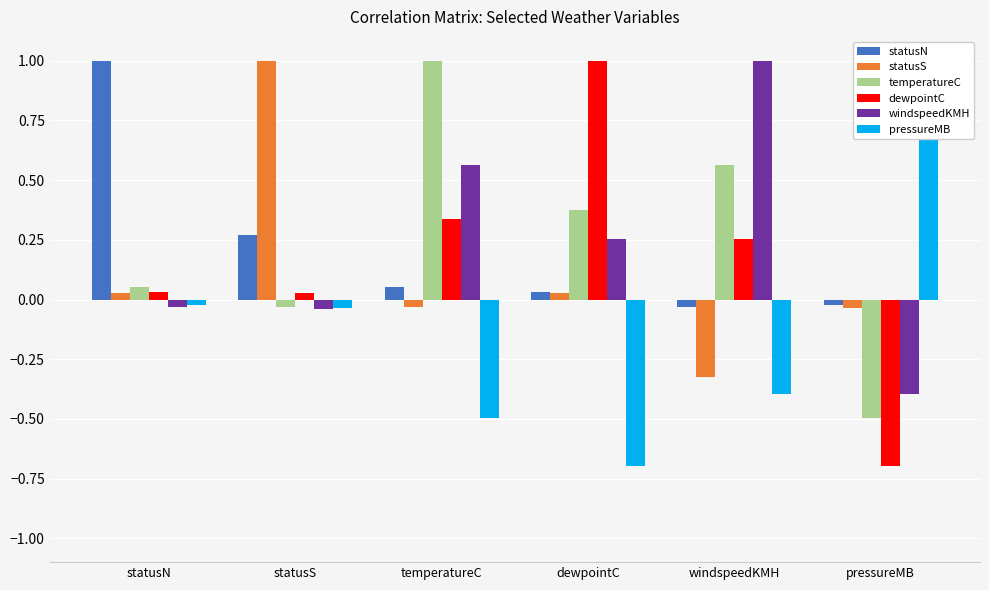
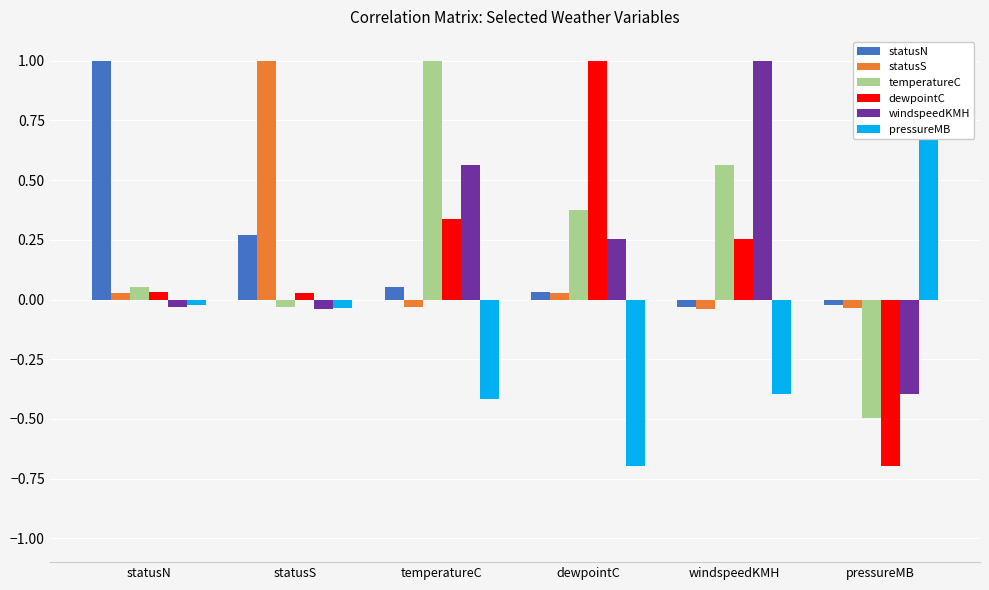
pressureMB, temperatureC: -0.50 -> -0.42
statusS, windspeedKMH: -0.33 -> -0.04
